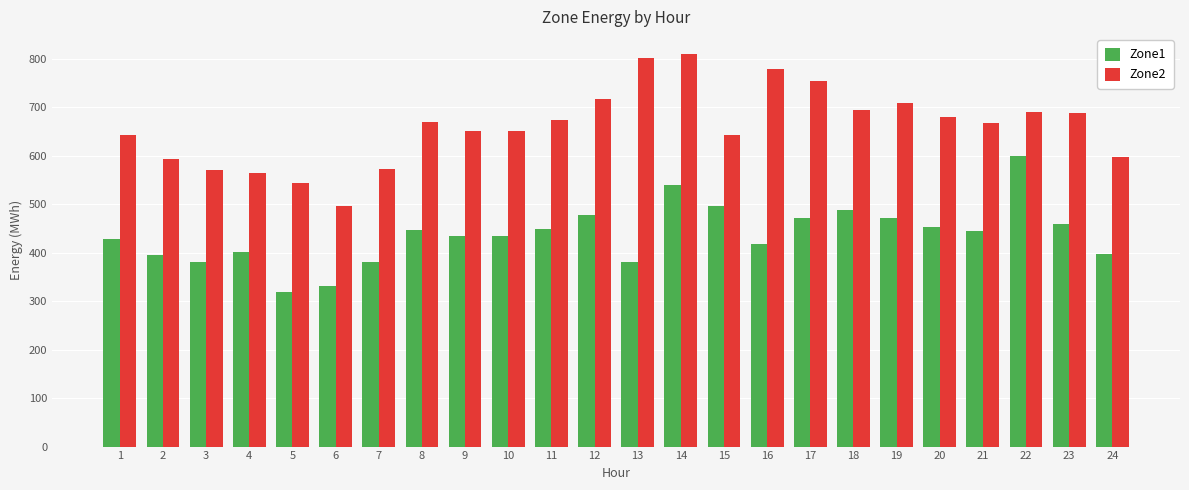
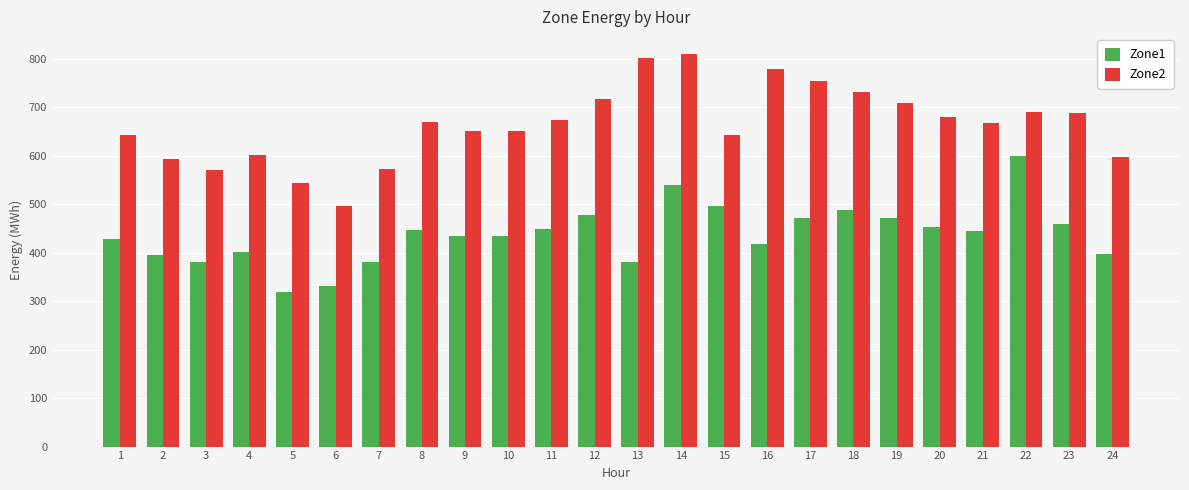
Zone2, 4: 560 -> 600
Zone2, 18: 690 -> 730
